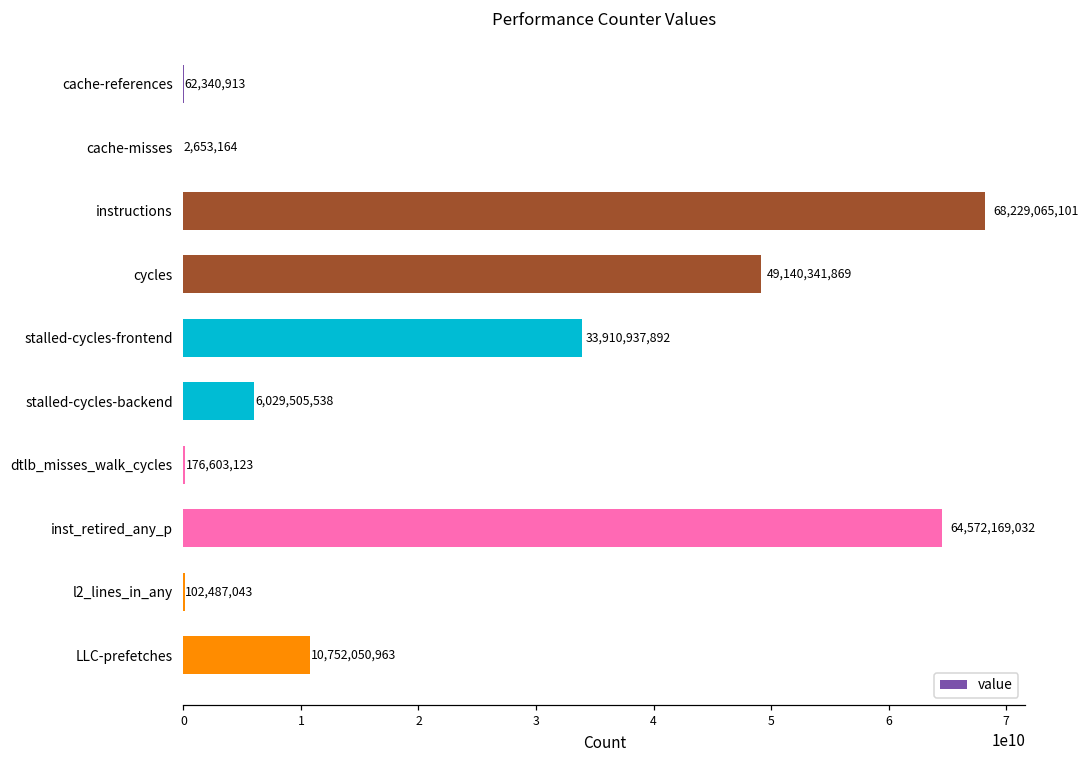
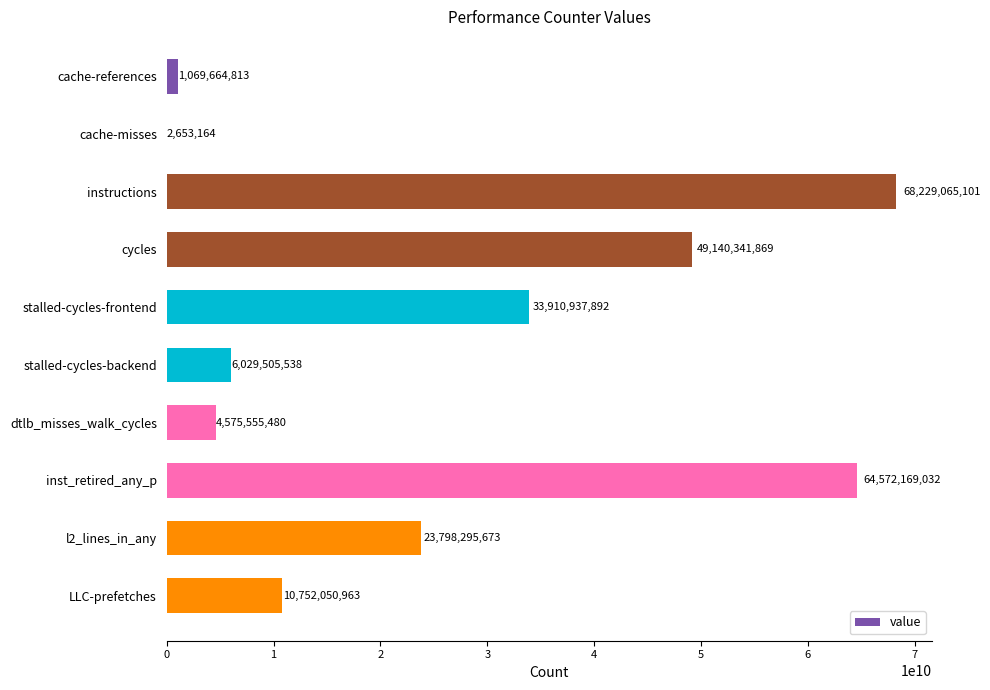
cache-references: 62,340,913 -> 1,069,664,813
dtlb_misses_walk_cycles: 176,603,123 -> 4,575,555,480
l2_lines_in_any: 102,487,043 -> 23,798,295,673
